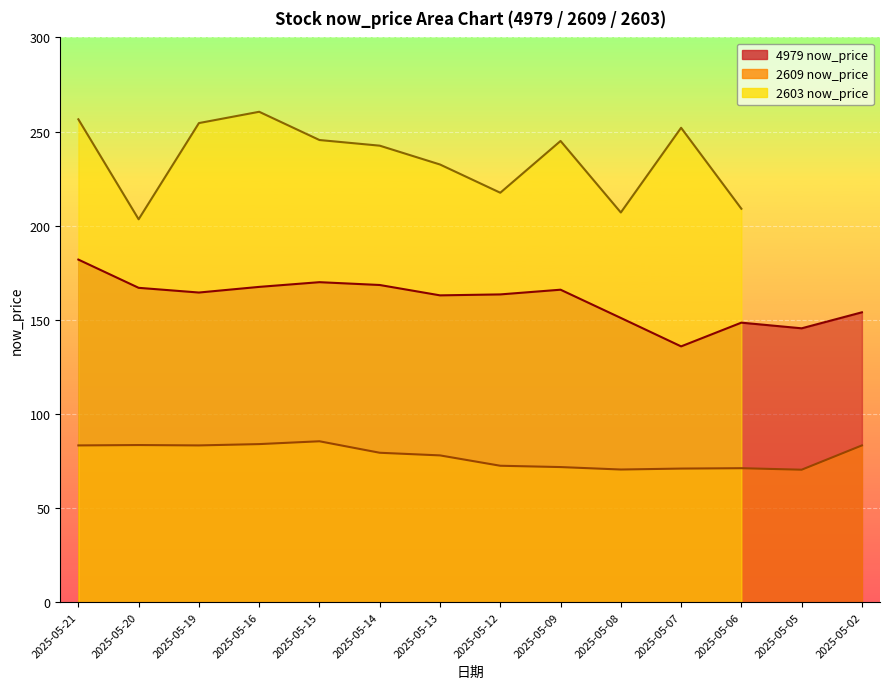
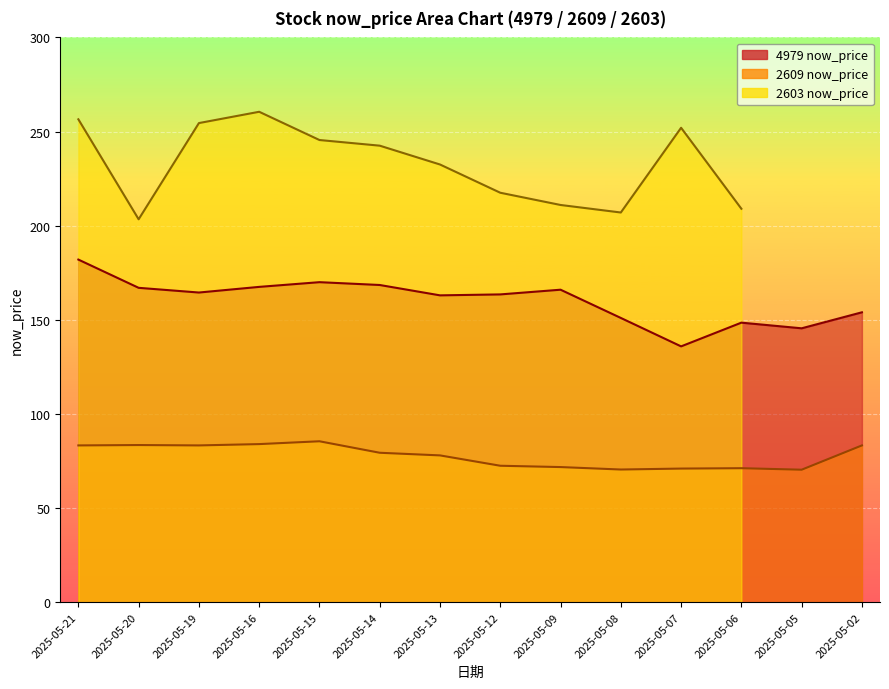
2603 now_price, 2025-05-09: 245 -> 211
